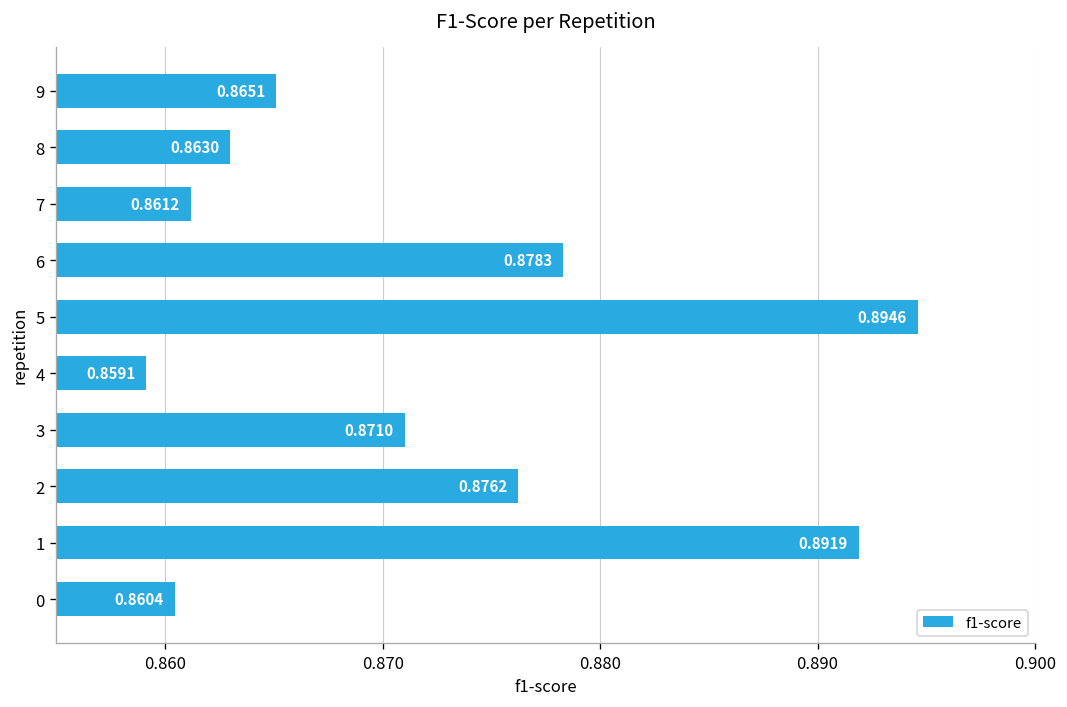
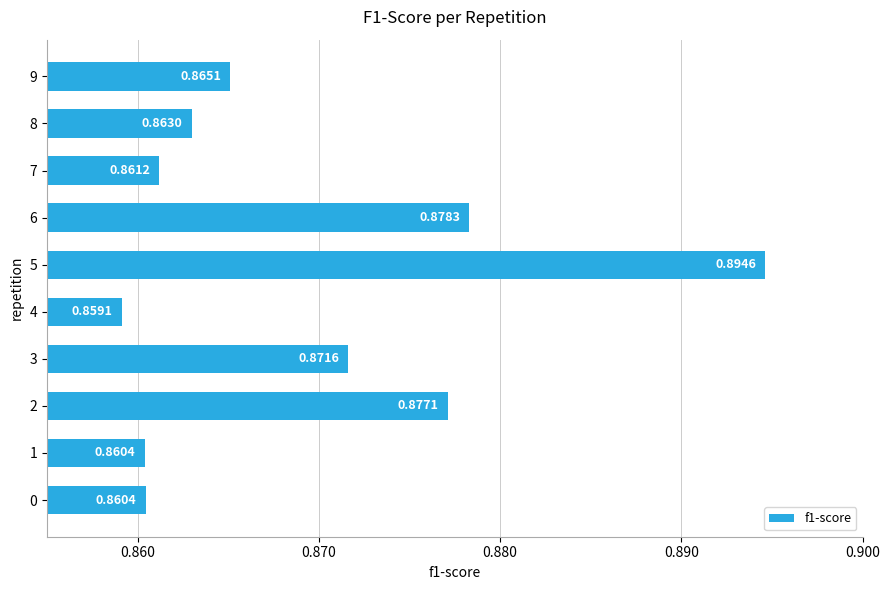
3: 0.8710 -> 0.8716
2: 0.8762 -> 0.8771
1: 0.8919 -> 0.8604
